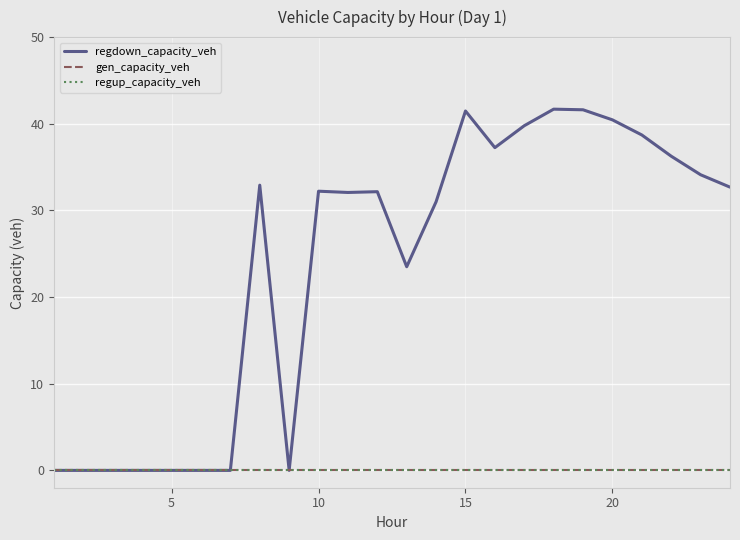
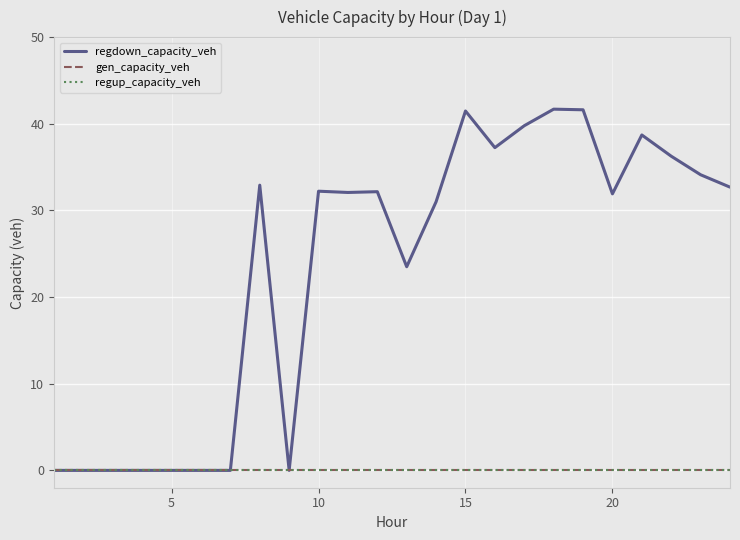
regdown_capacity_veh, 20: 40 -> 32
